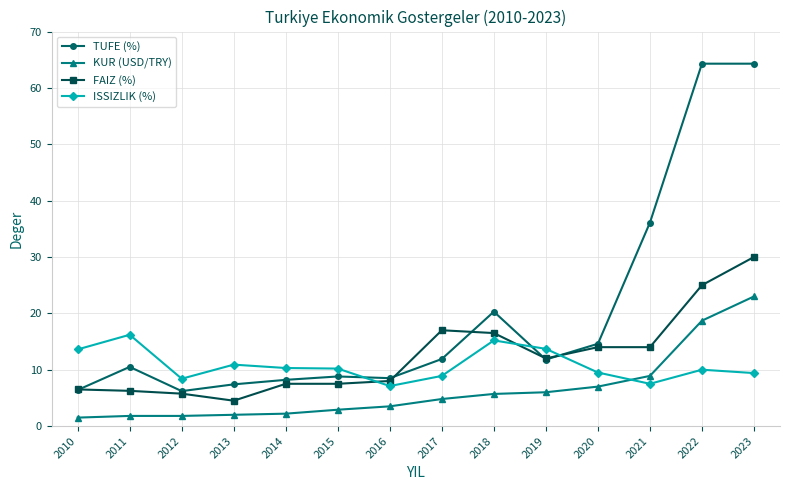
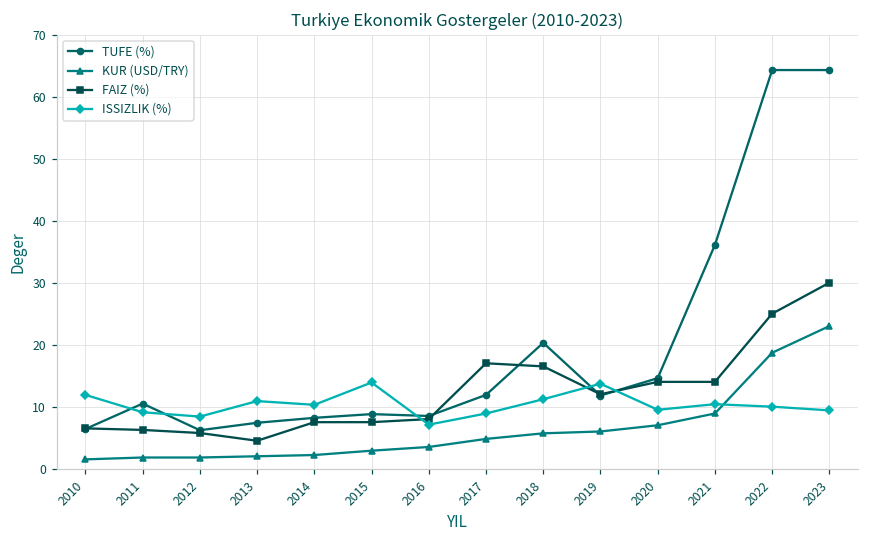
ISSIZLIK (%), 2010: 14 -> 12
ISSIZLIK (%), 2011: 16 -> 9
ISSIZLIK (%), 2015: 10 -> 14
ISSIZLIK (%), 2018: 15 -> 11
ISSIZLIK (%), 2021: 8 -> 10
